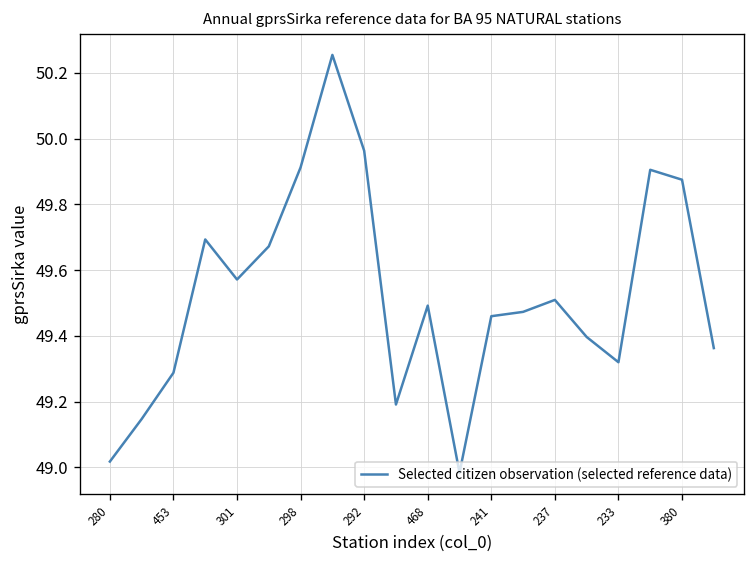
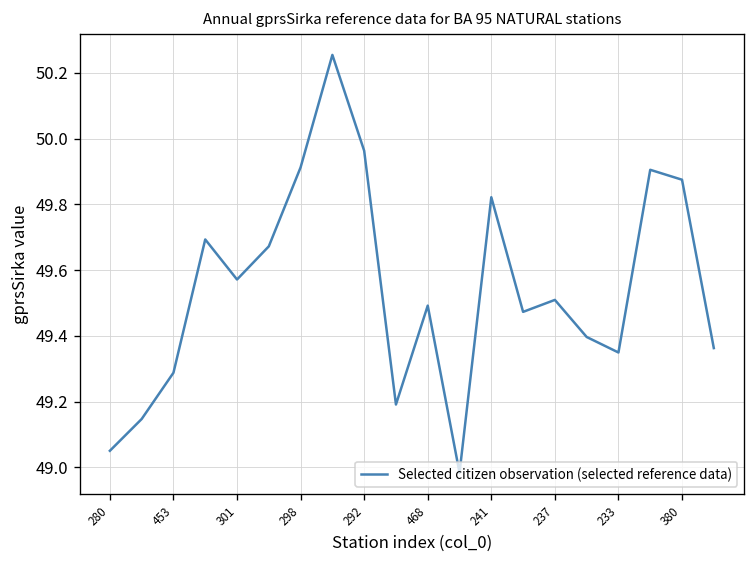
280: 49.02 -> 49.05
241: 49.46 -> 49.82
233: 49.32 -> 49.35
